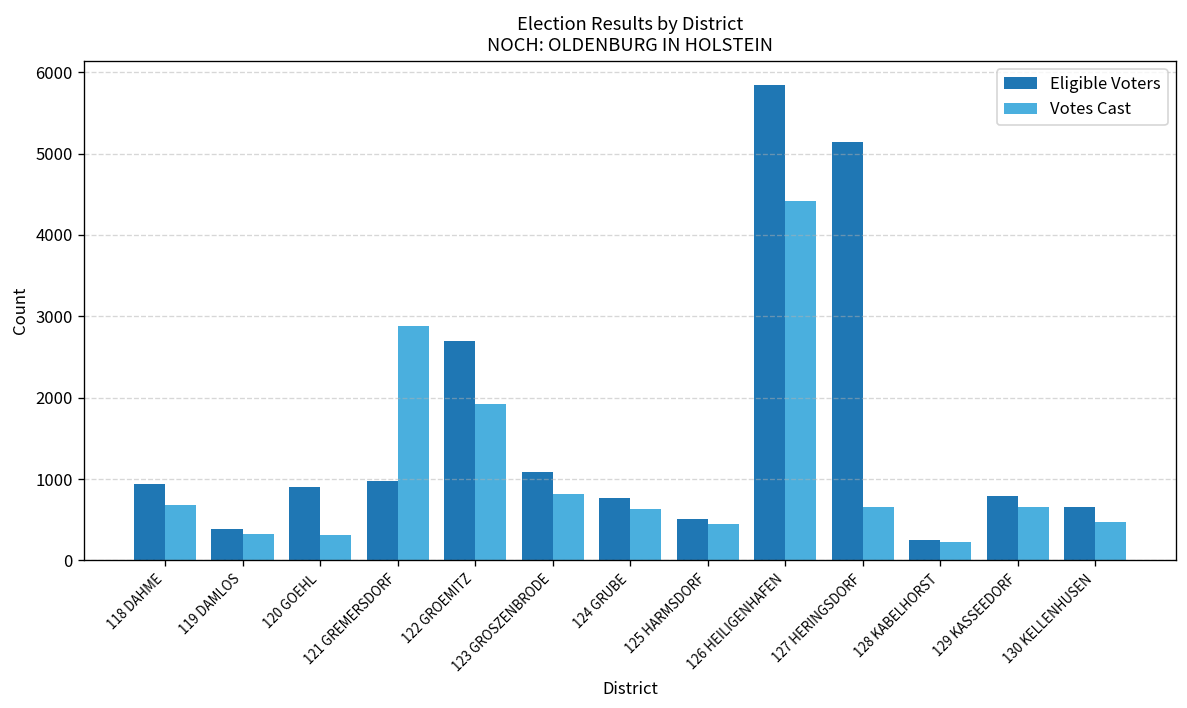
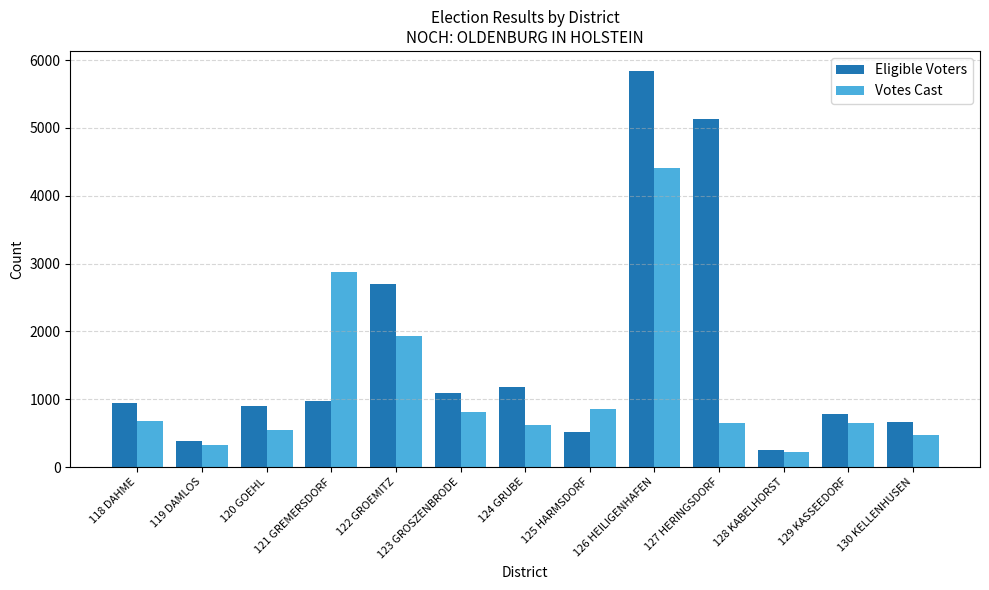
Votes Cast, 120 GOEHL: 300 -> 500
Eligible Voters, 124 GRUBE: 800 -> 1200
Votes Cast, 125 HARMSDORF: 400 -> 900
